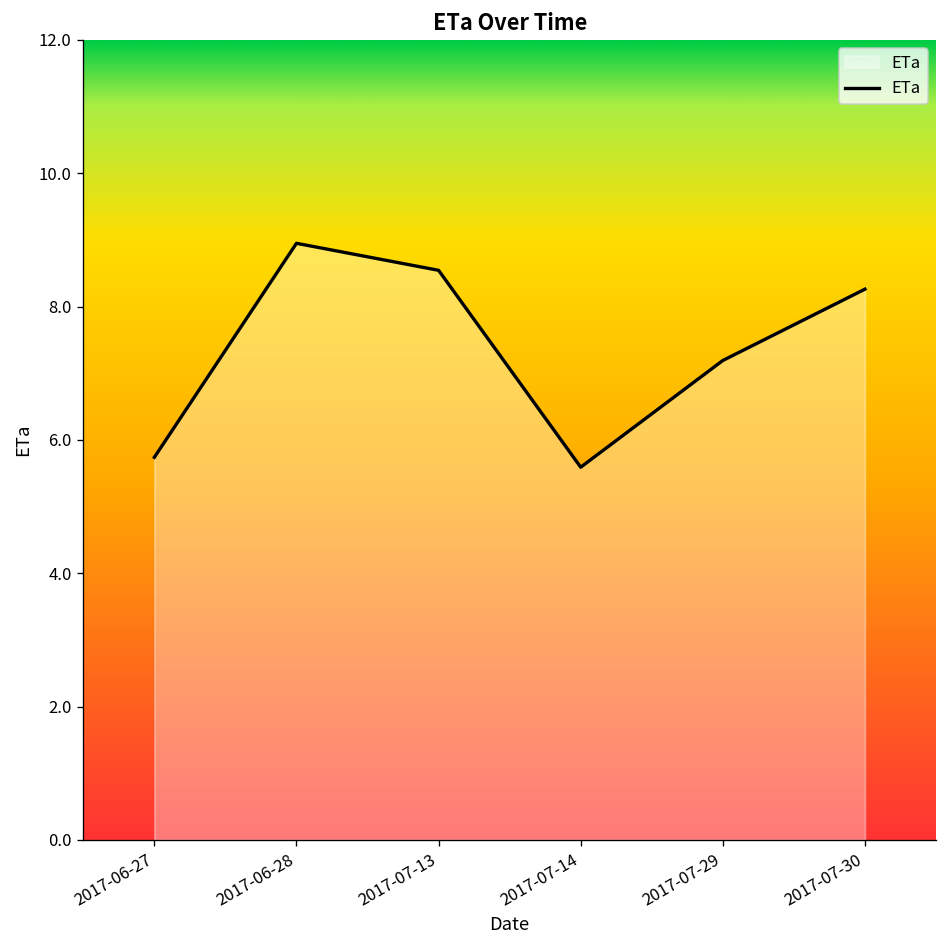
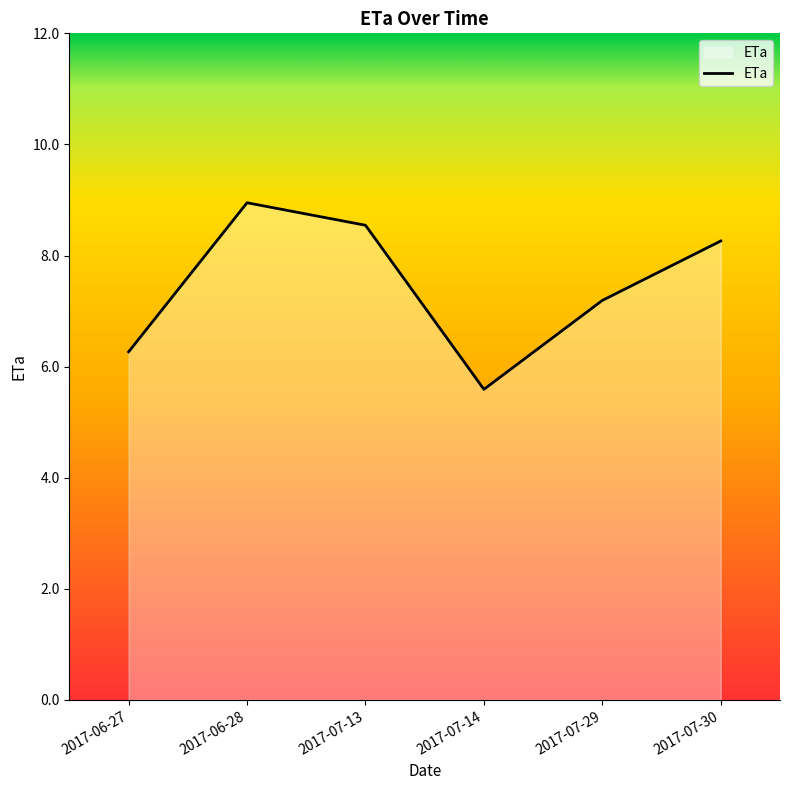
2017-06-27: 5.7 -> 6.3
